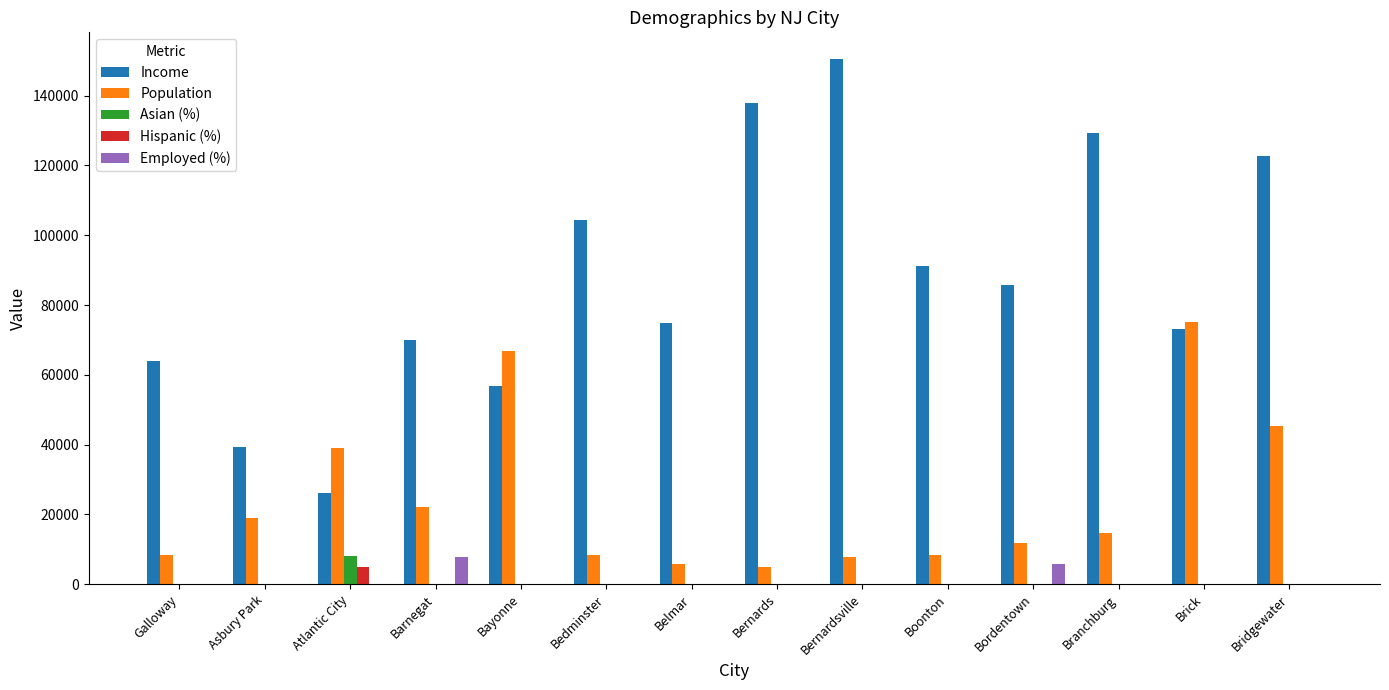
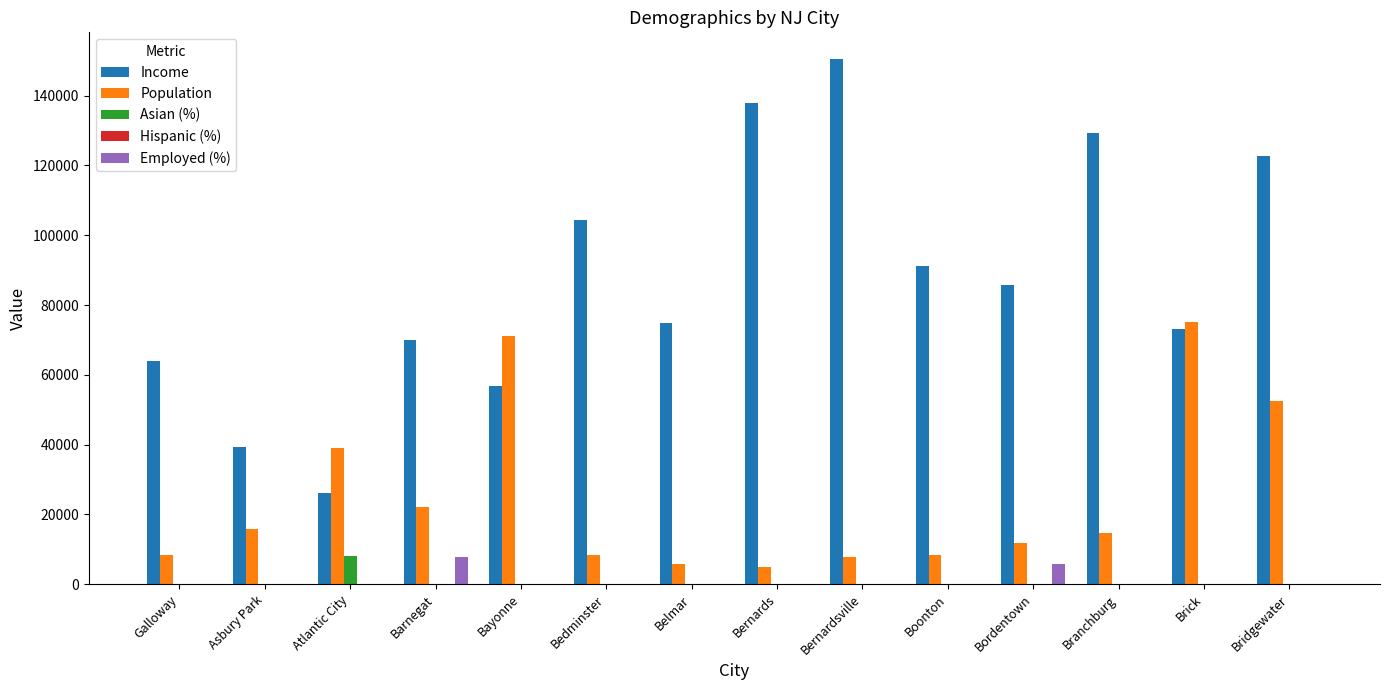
Population, Asbury Park: 19000 -> 16000
Hispanic (%), Atlantic City: 5000 -> 0
Population, Bayonne: 67000 -> 71000
Population, Bridgewater: 45000 -> 52000
